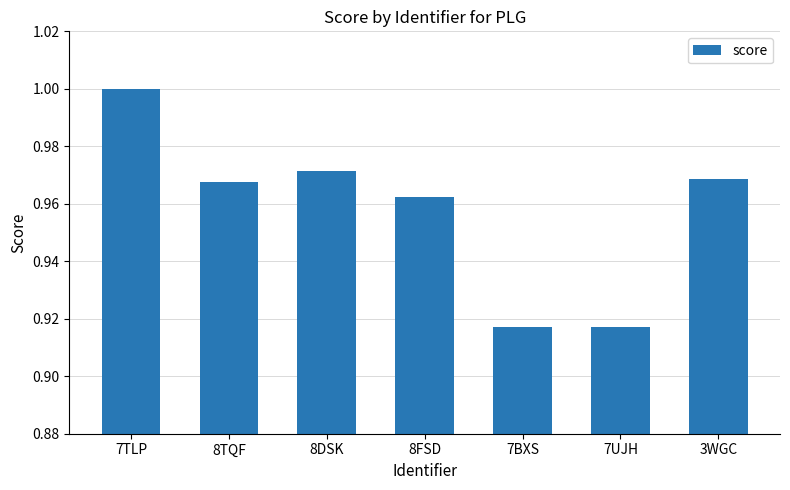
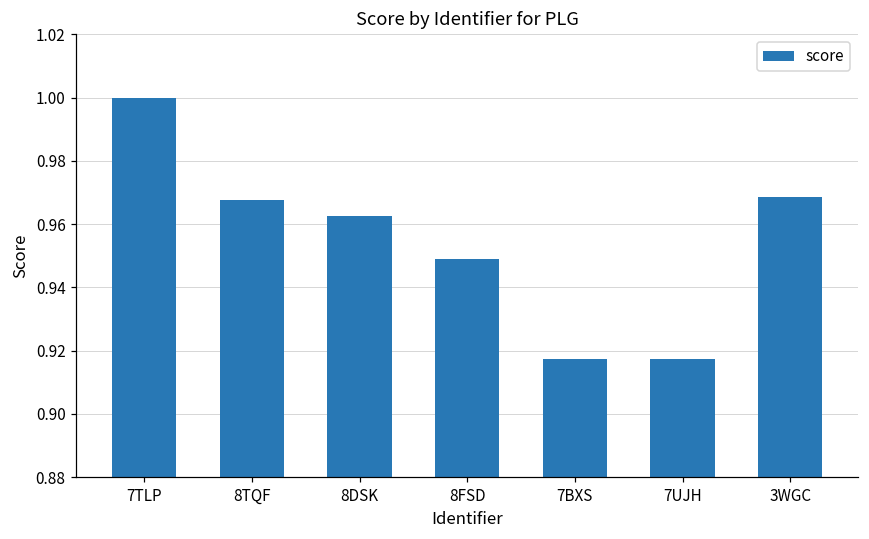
8DSK: 0.971 -> 0.962
8FSD: 0.962 -> 0.949
